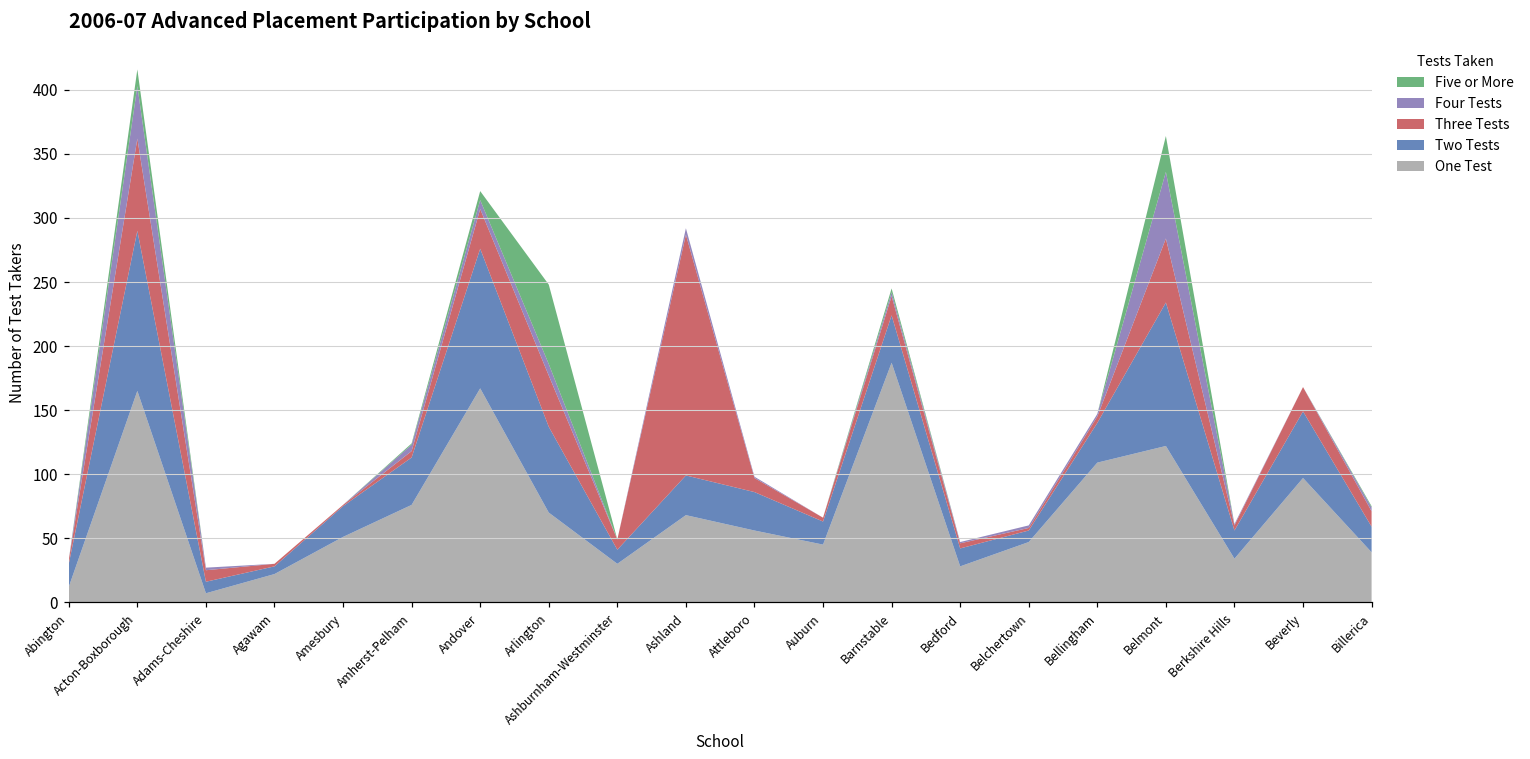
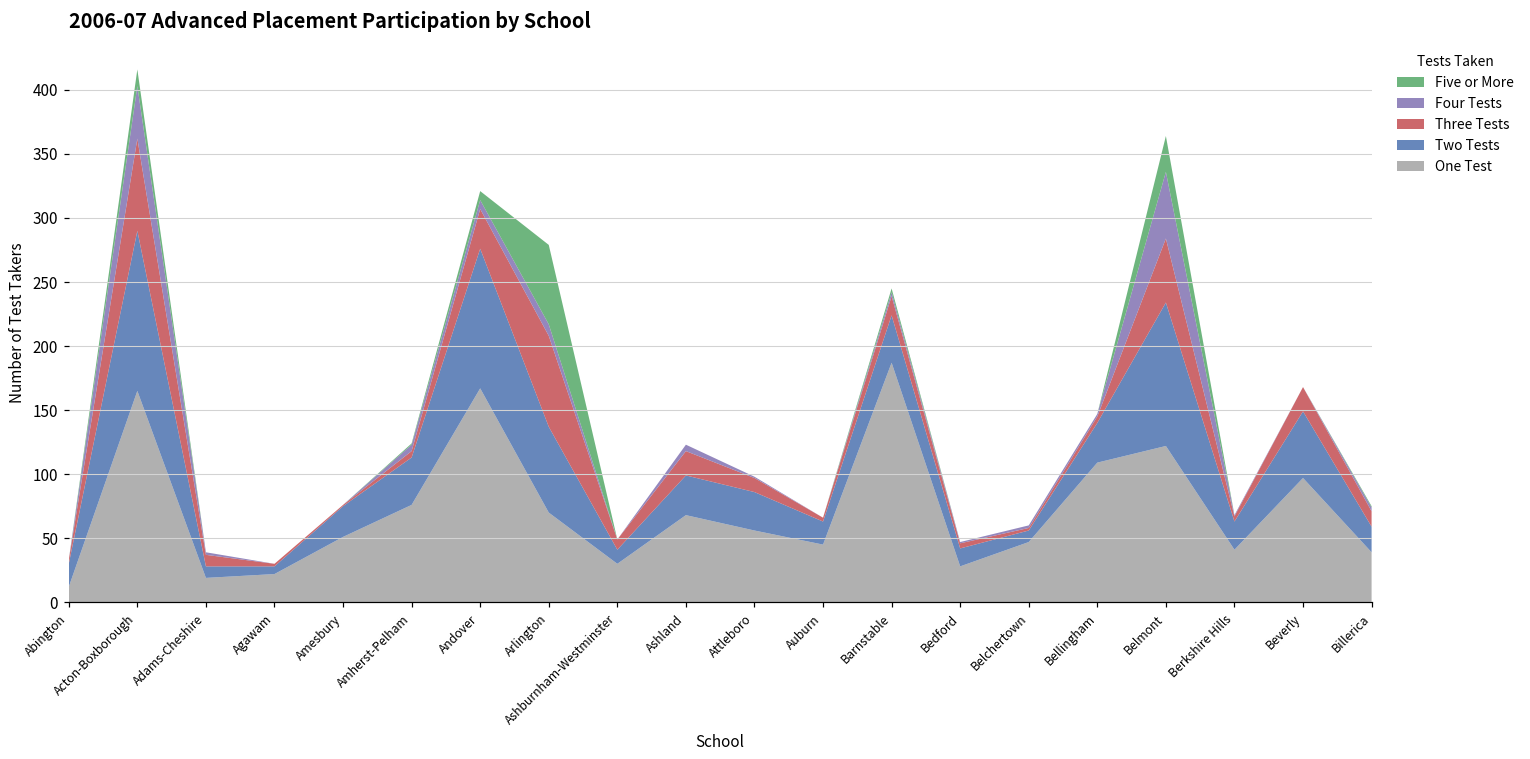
One Test, Adams-Cheshire: 7 -> 19
Three Tests, Arlington: 40 -> 71
Three Tests, Ashland: 188 -> 19
One Test, Berkshire Hills: 34 -> 41
